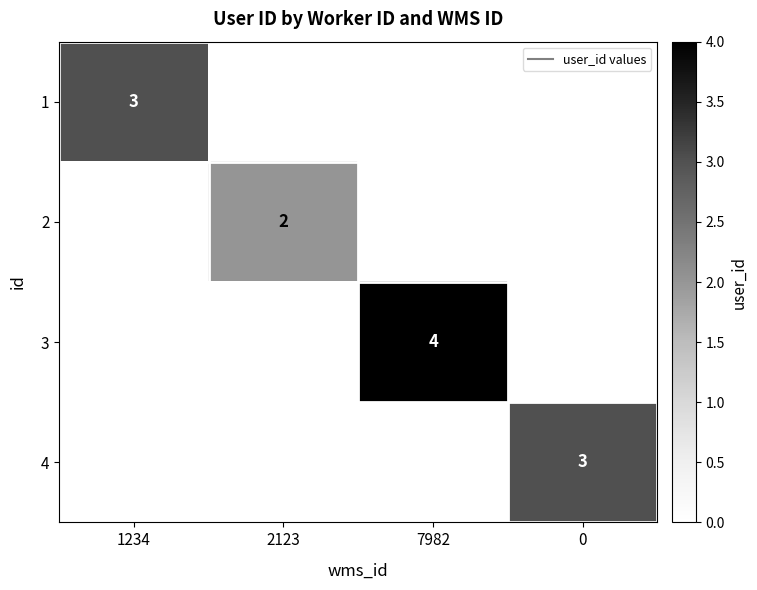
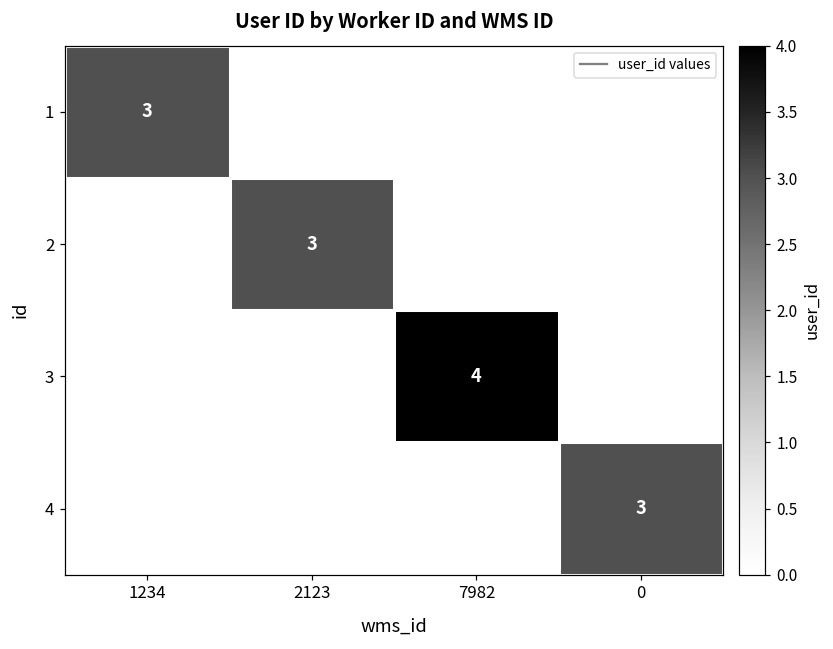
2, 2123: 2 -> 3
